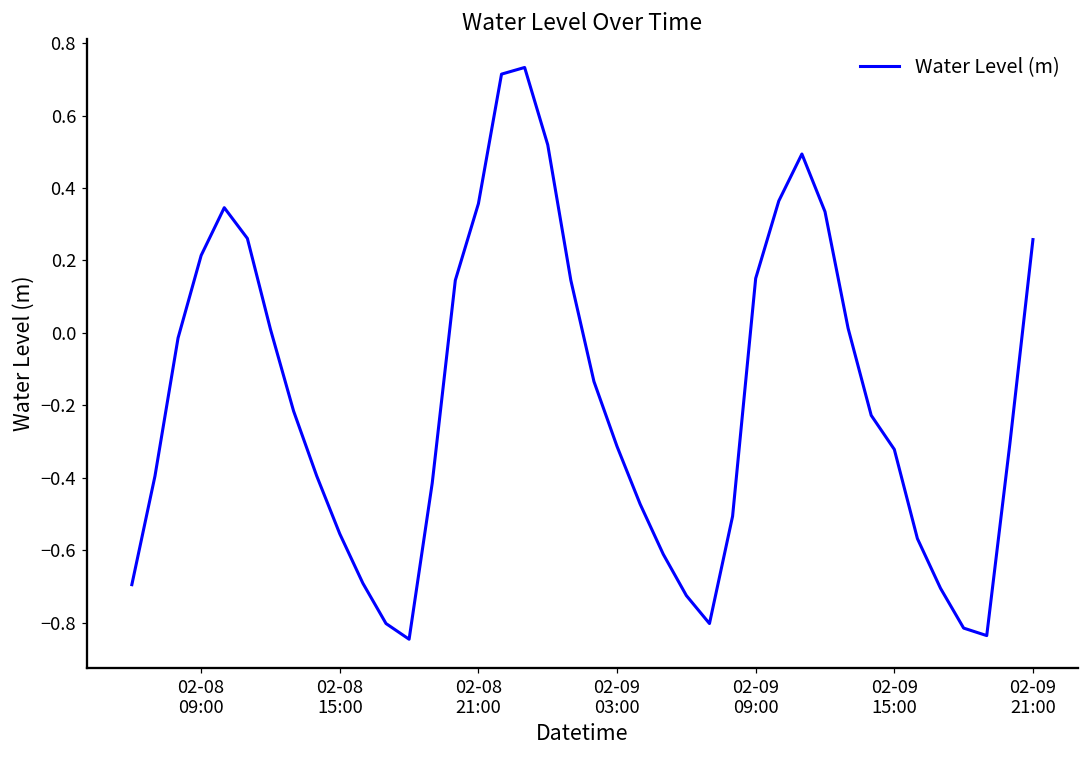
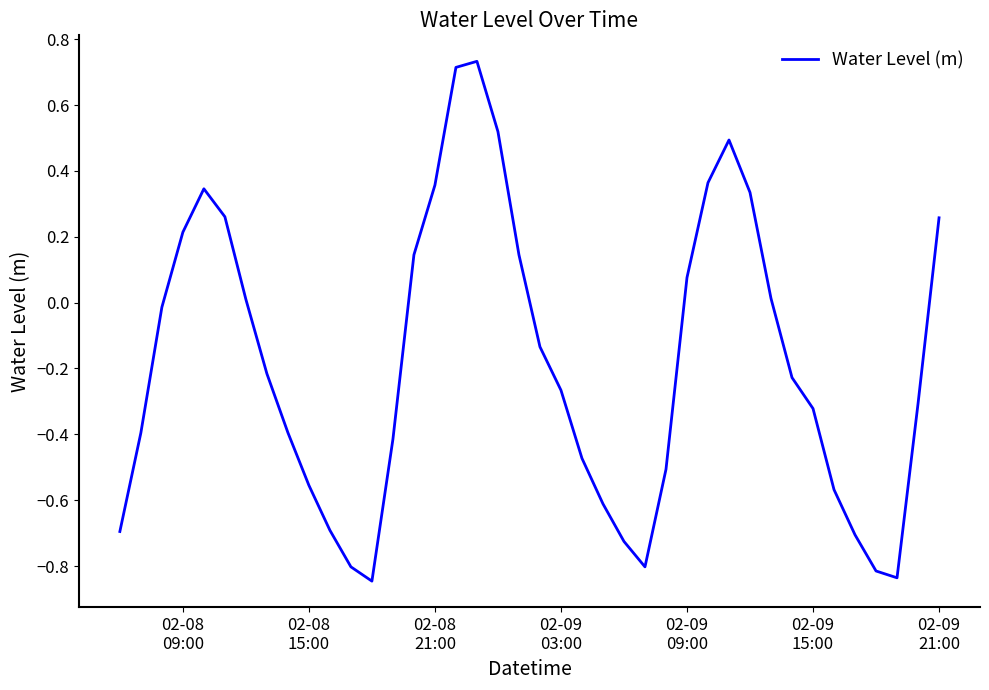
02-09 03:00: -0.31 -> -0.27
02-09 09:00: 0.15 -> 0.08
